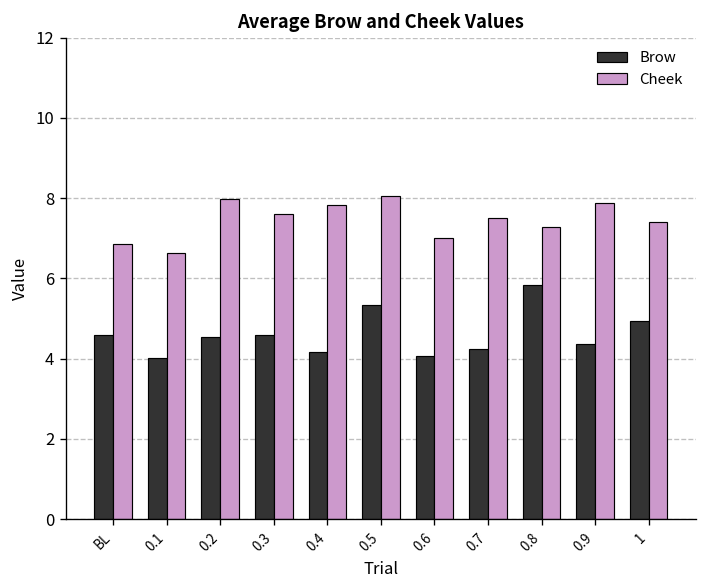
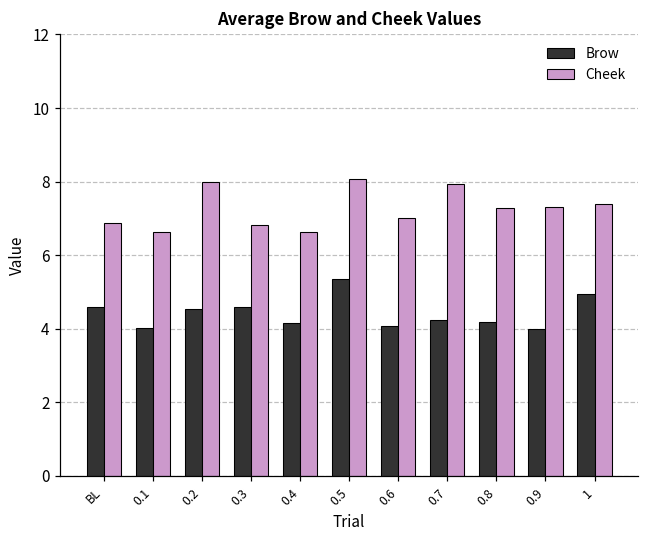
Cheek, 0.3: 7.6 -> 6.8
Cheek, 0.4: 7.8 -> 6.6
Cheek, 0.7: 7.5 -> 7.9
Brow, 0.8: 5.8 -> 4.2
Brow, 0.9: 4.4 -> 4.0
Cheek, 0.9: 7.9 -> 7.3
